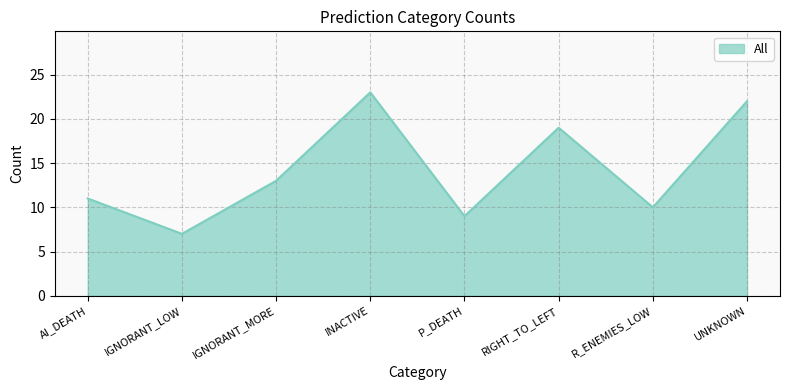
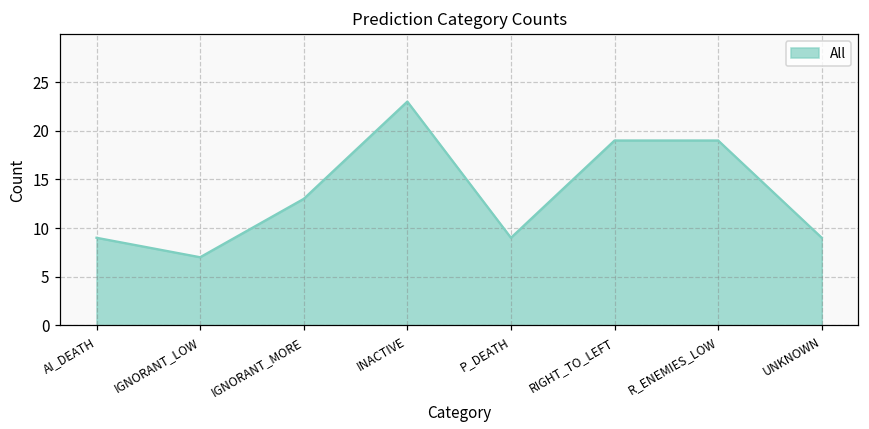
AI_DEATH: 11 -> 9
R_ENEMIES_LOW: 10 -> 19
UNKNOWN: 22 -> 9
